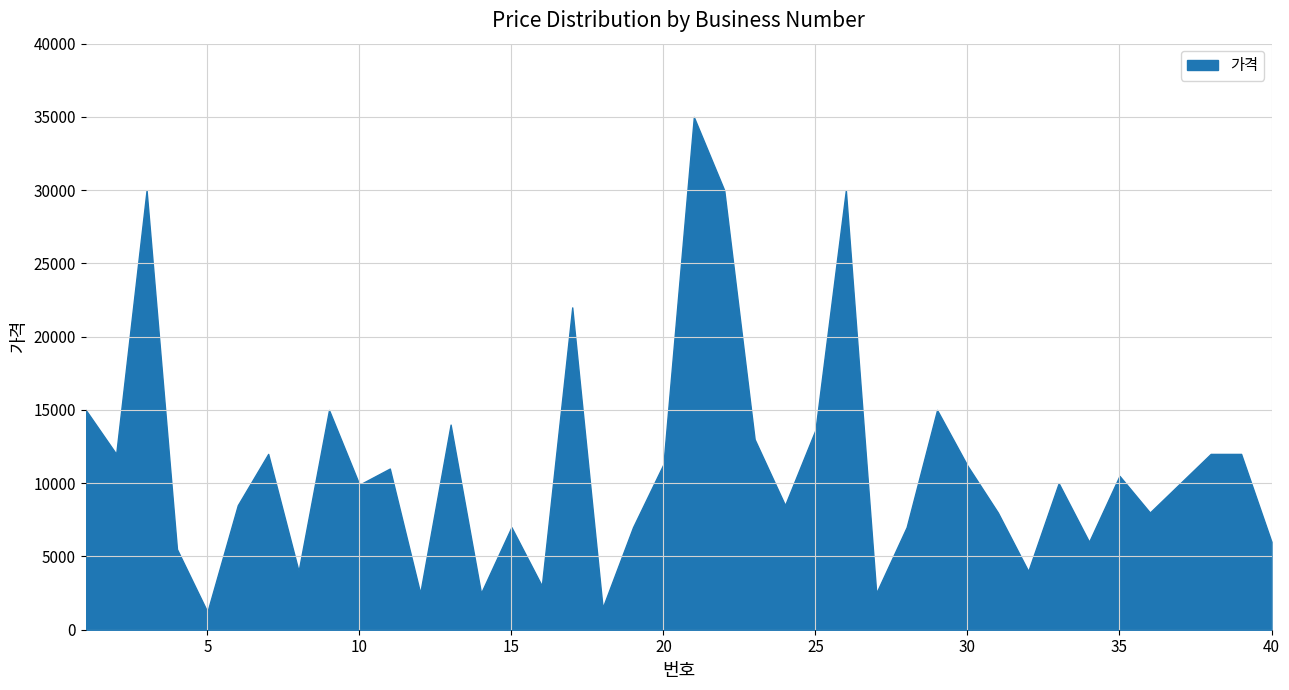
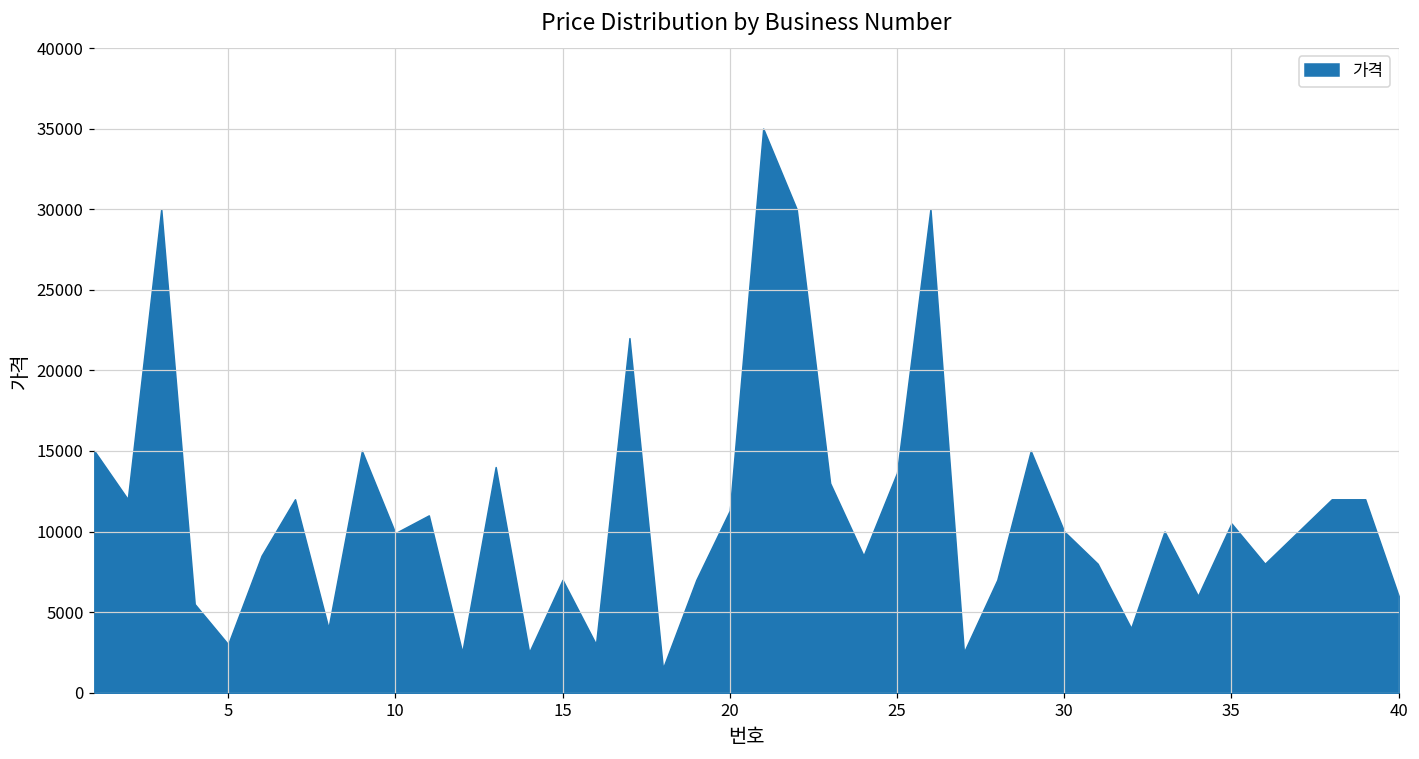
5: 1200 -> 3000
30: 11200 -> 10000
